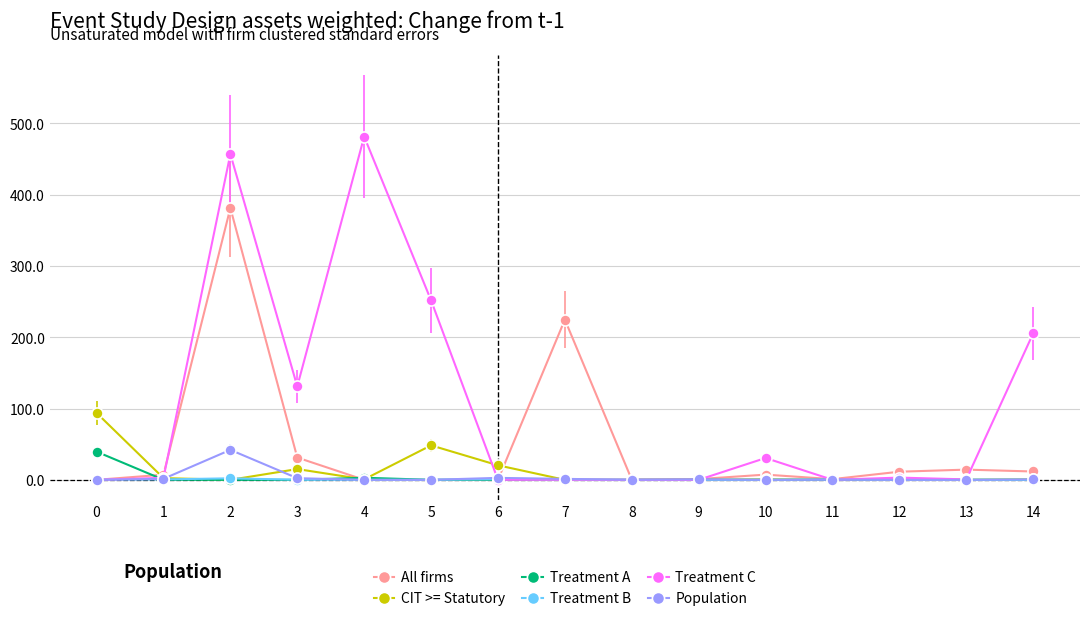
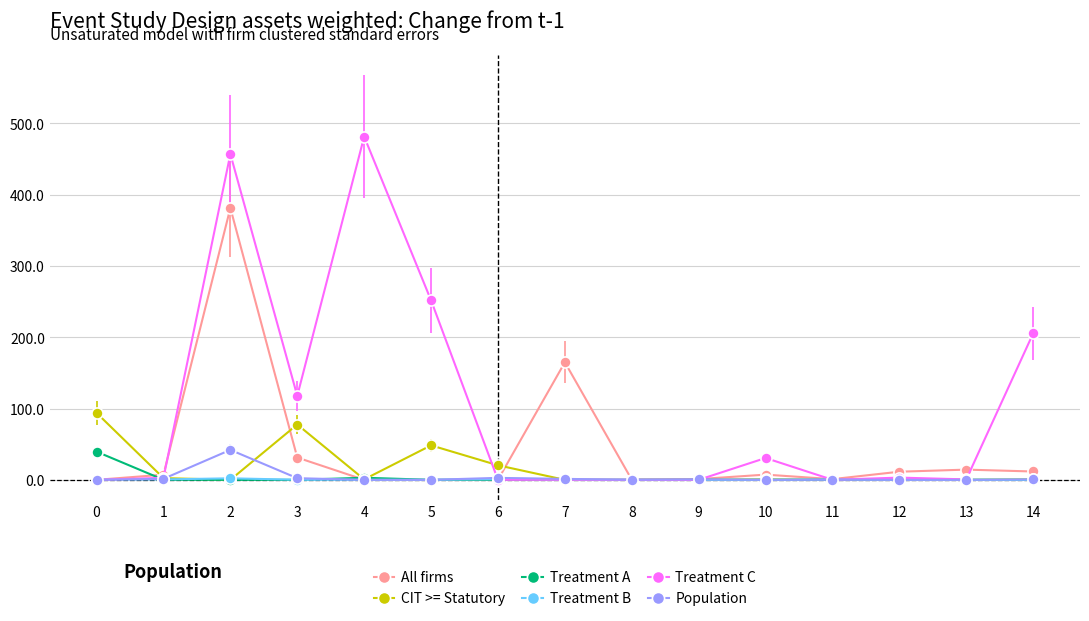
CIT >= Statutory, 3: 20 -> 80
Treatment C, 3: 130 -> 120
All firms, 7: 220 -> 160
